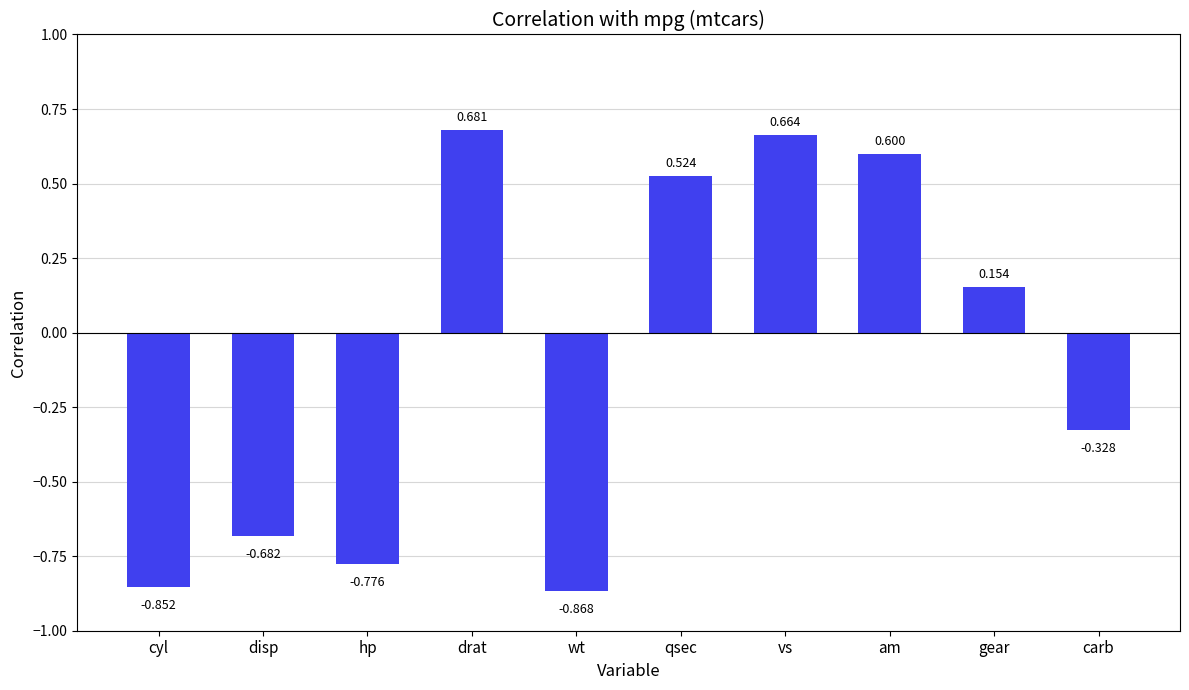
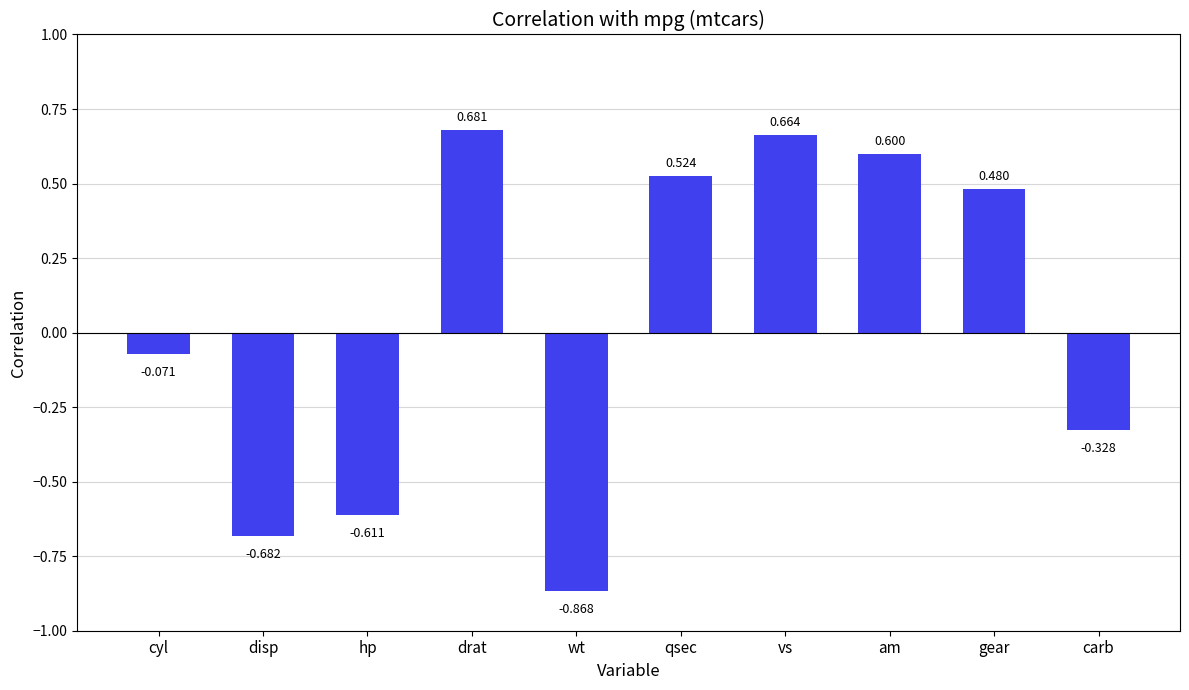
cyl: -0.852 -> -0.071
hp: -0.776 -> -0.611
gear: 0.154 -> 0.480
